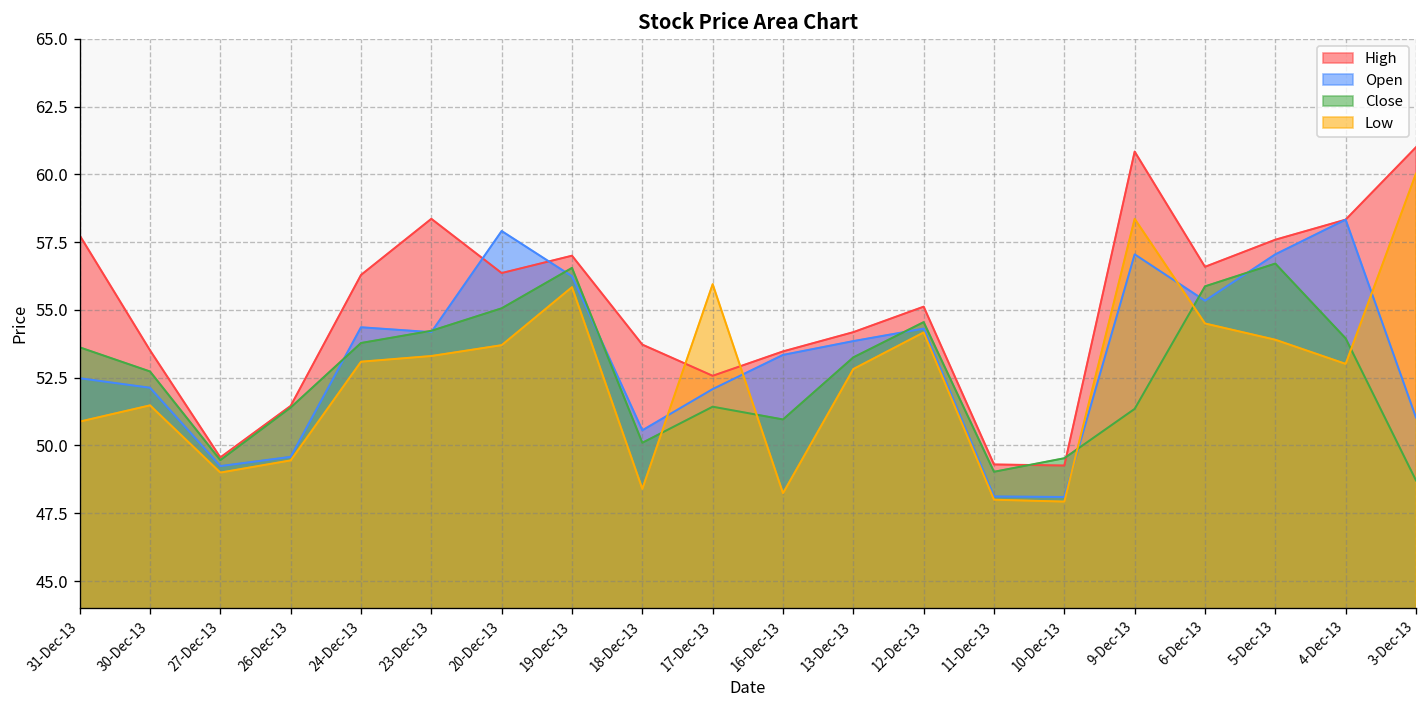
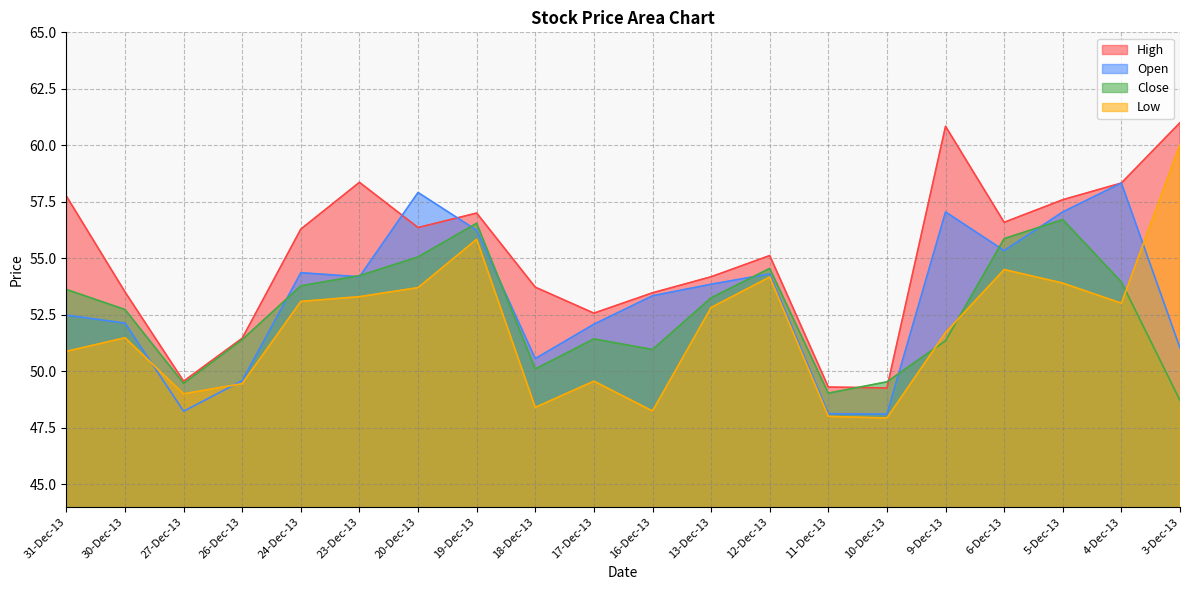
Open, 27-Dec-13: 49.2 -> 48.2
Low, 17-Dec-13: 56.0 -> 49.6
Low, 9-Dec-13: 58.4 -> 51.7
